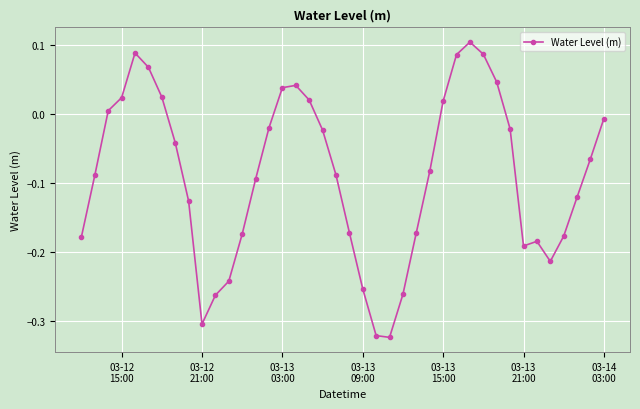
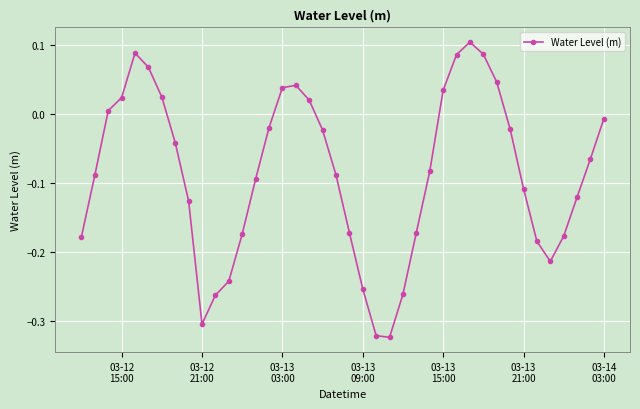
03-13 15:00: 0.02 -> 0.03
03-13 21:00: -0.19 -> -0.11
